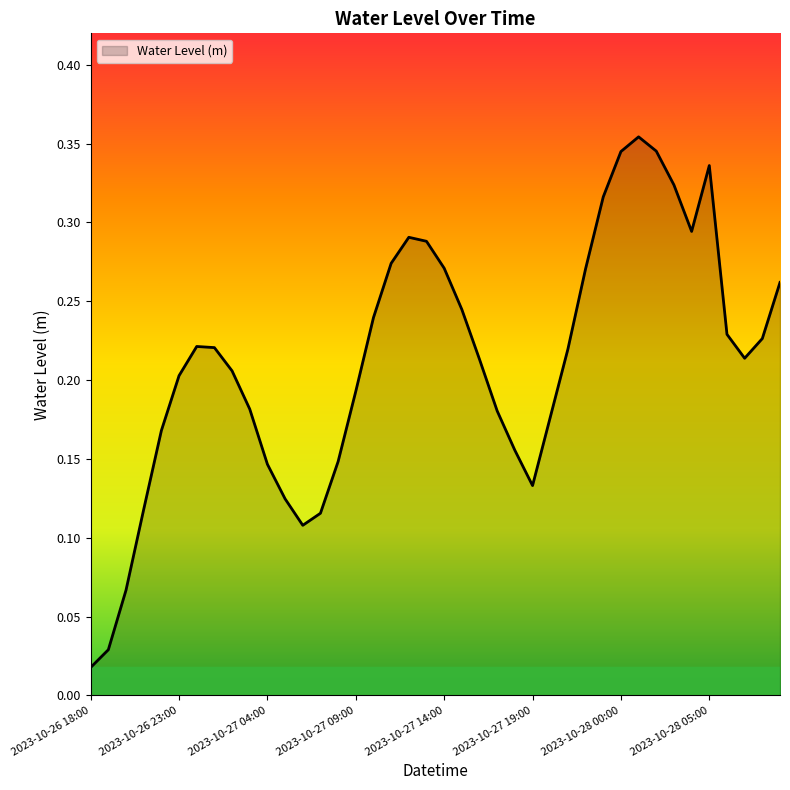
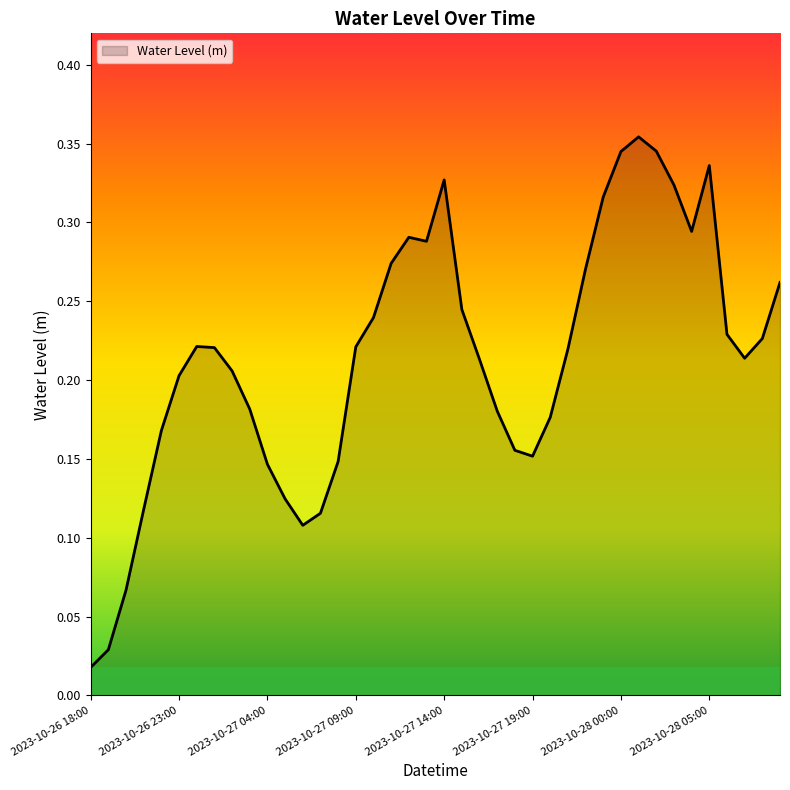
2023-10-27 09:00: 0.193 -> 0.221
2023-10-27 14:00: 0.271 -> 0.327
2023-10-27 19:00: 0.133 -> 0.152
